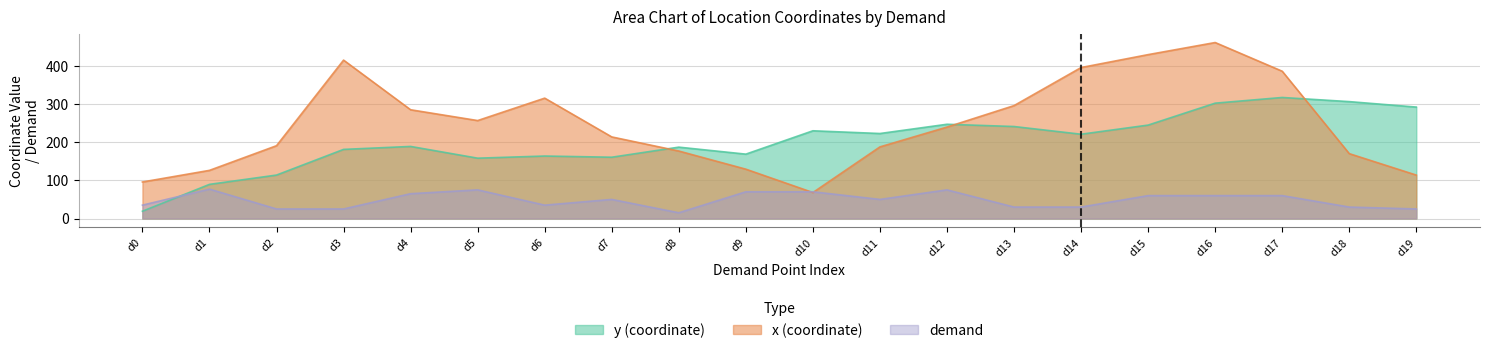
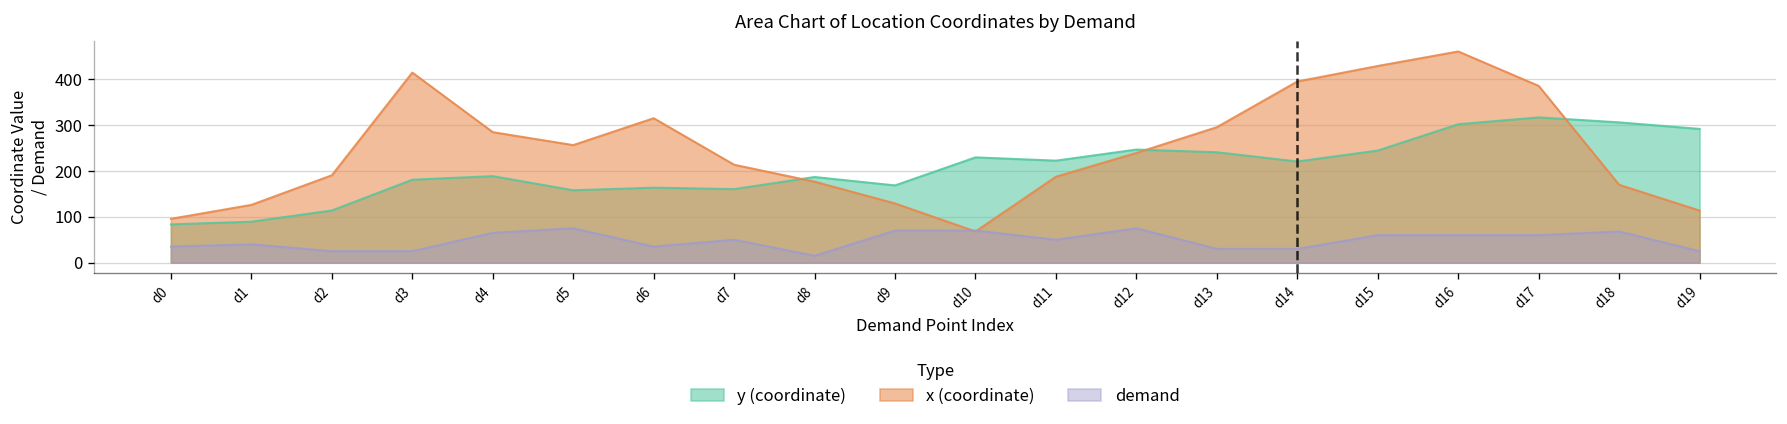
y (coordinate), d0: 20 -> 80
demand, d1: 80 -> 40
demand, d18: 30 -> 70
